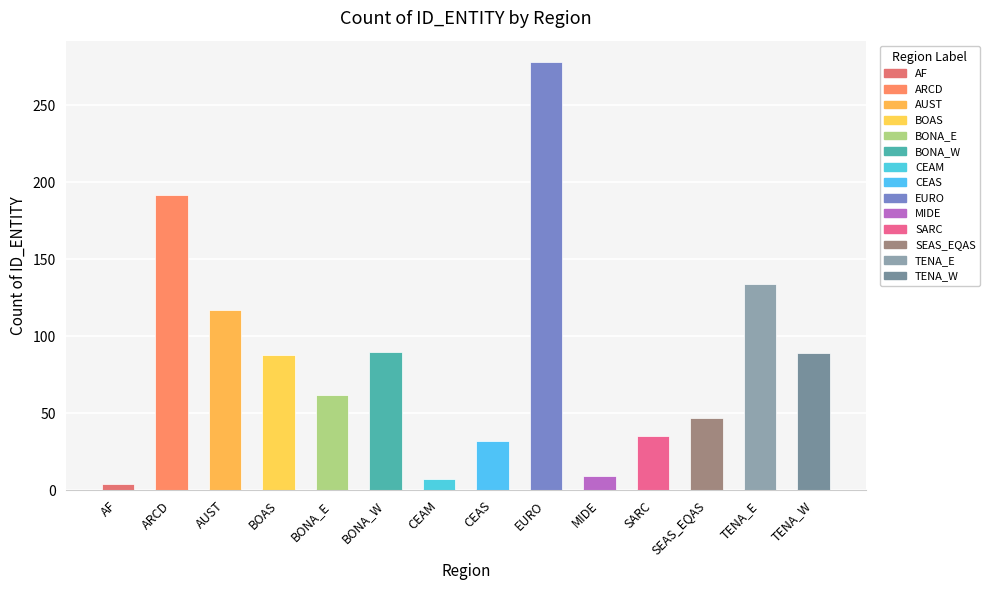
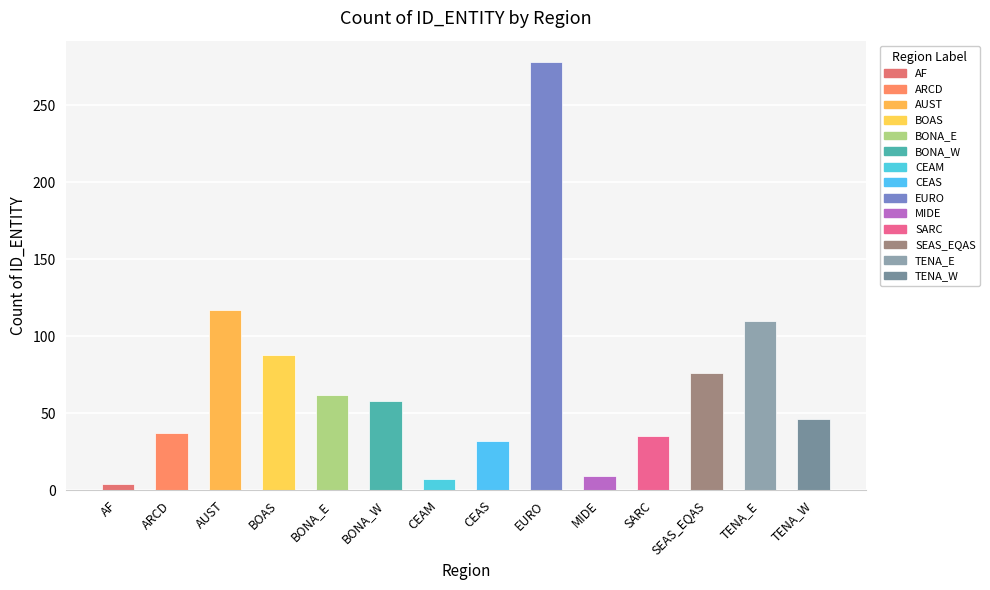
ARCD: 192 -> 37
BONA_W: 90 -> 58
SEAS_EQAS: 47 -> 76
TENA_E: 134 -> 110
TENA_W: 89 -> 46
